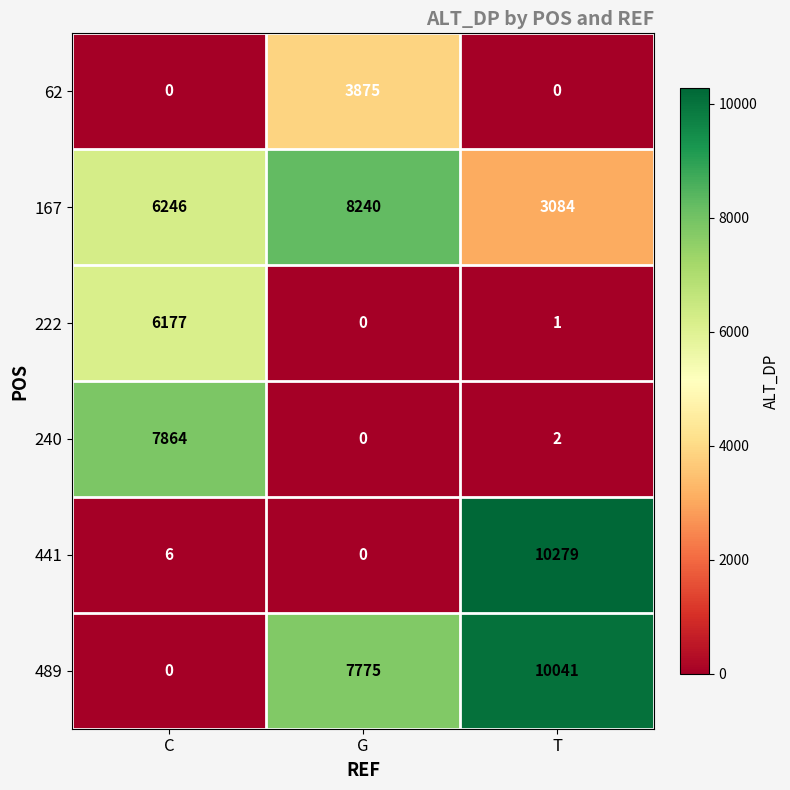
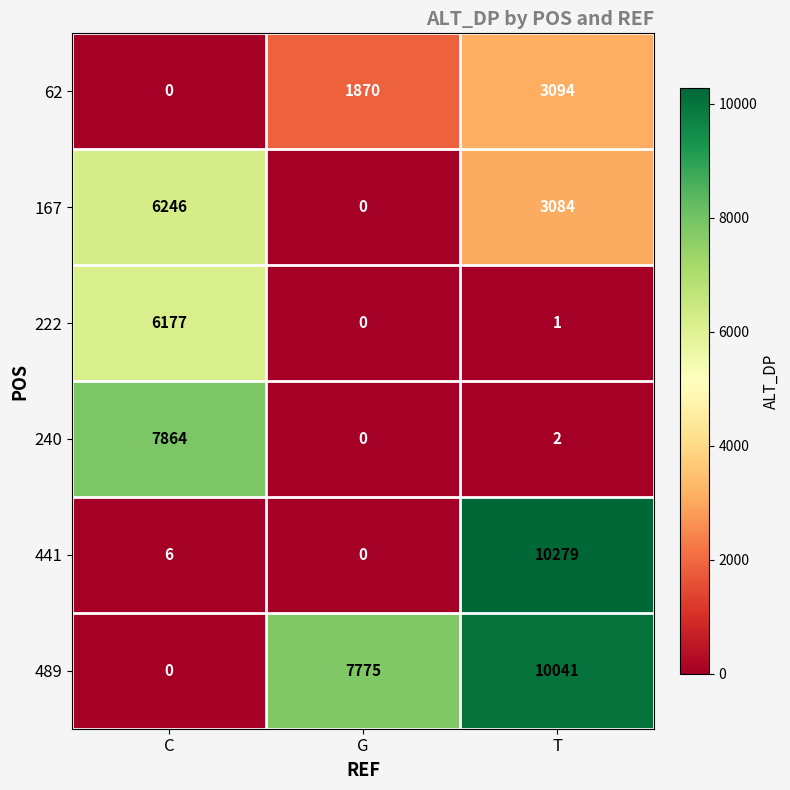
62, G: 3875 -> 1870
62, T: 0 -> 3094
167, G: 8240 -> 0
